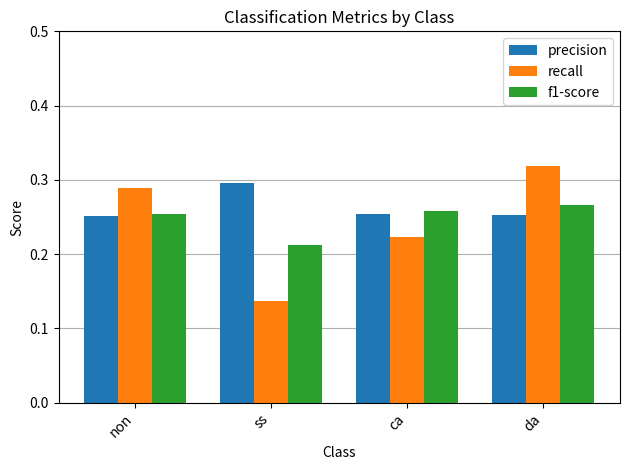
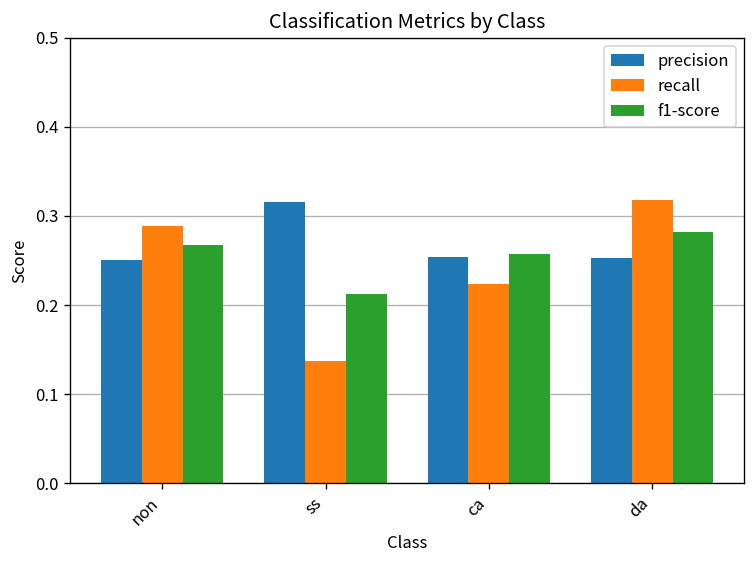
f1-score, non: 0.25 -> 0.27
precision, ss: 0.30 -> 0.32
f1-score, da: 0.27 -> 0.28
